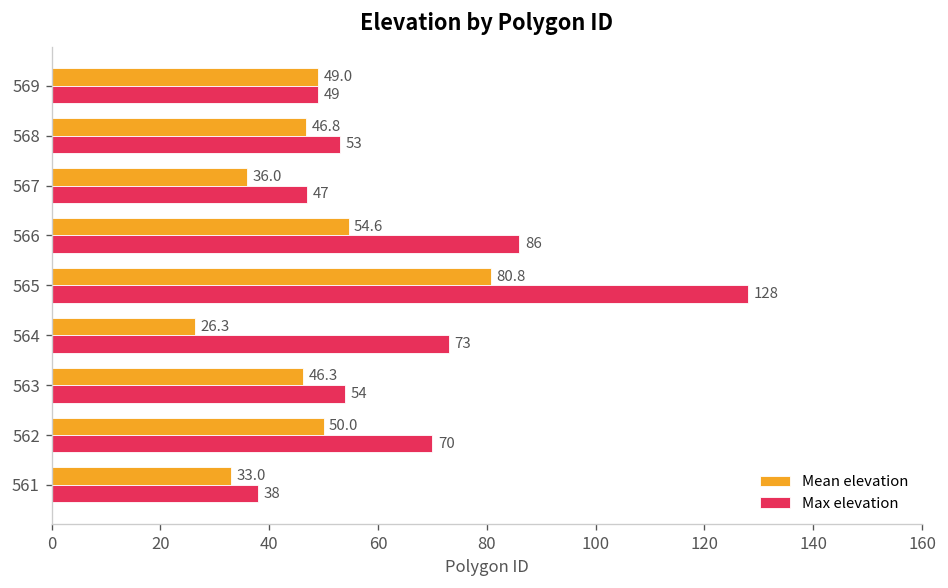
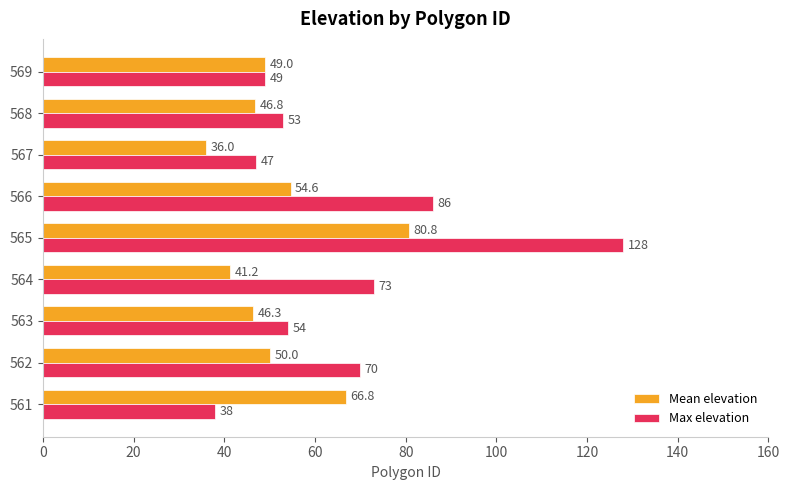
Mean elevation, 564: 26.3 -> 41.2
Mean elevation, 561: 33.0 -> 66.8
